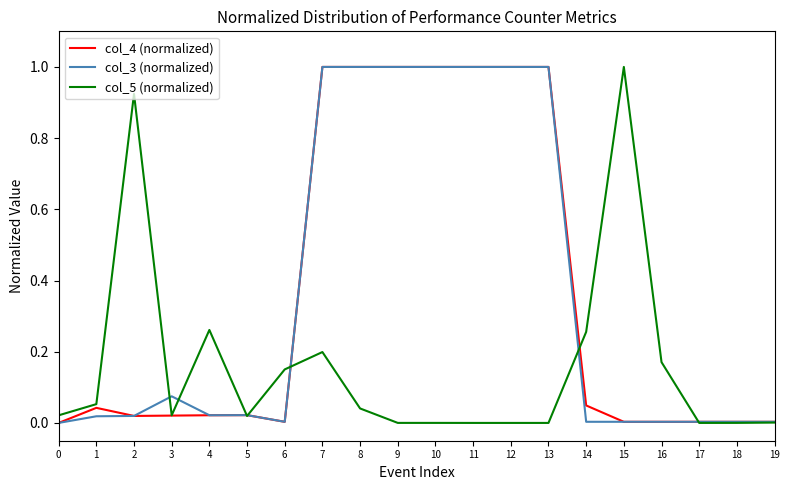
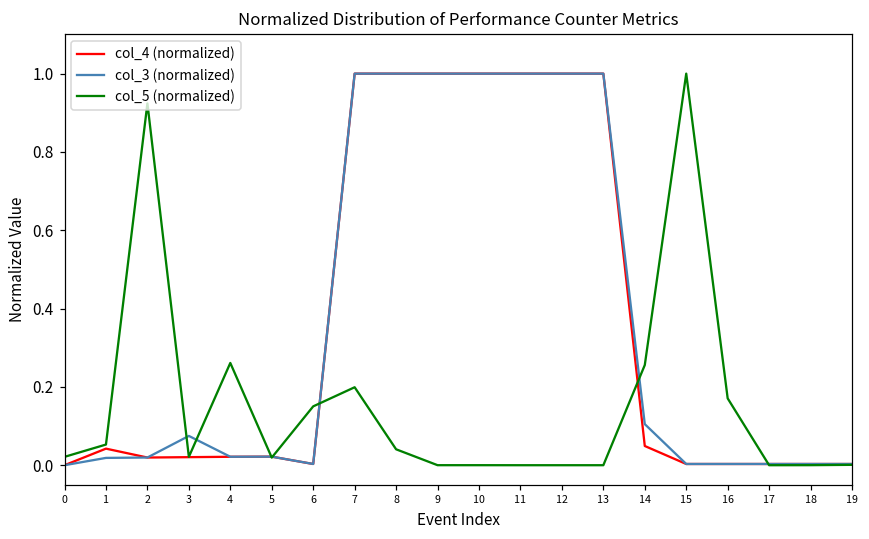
col_3 (normalized), 14: 0.00 -> 0.10
